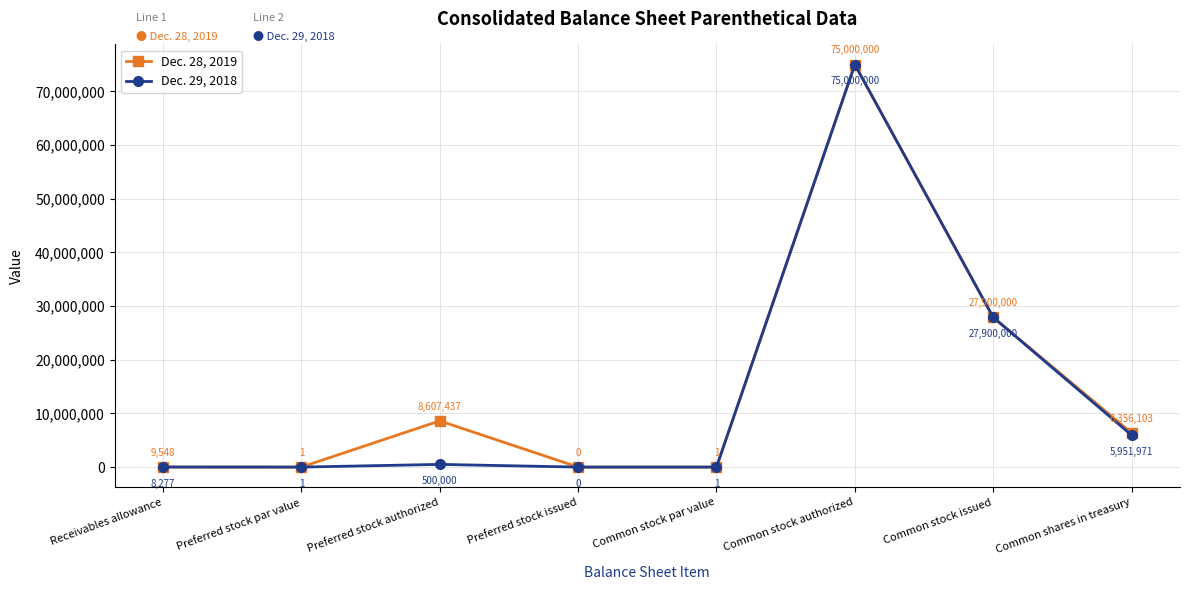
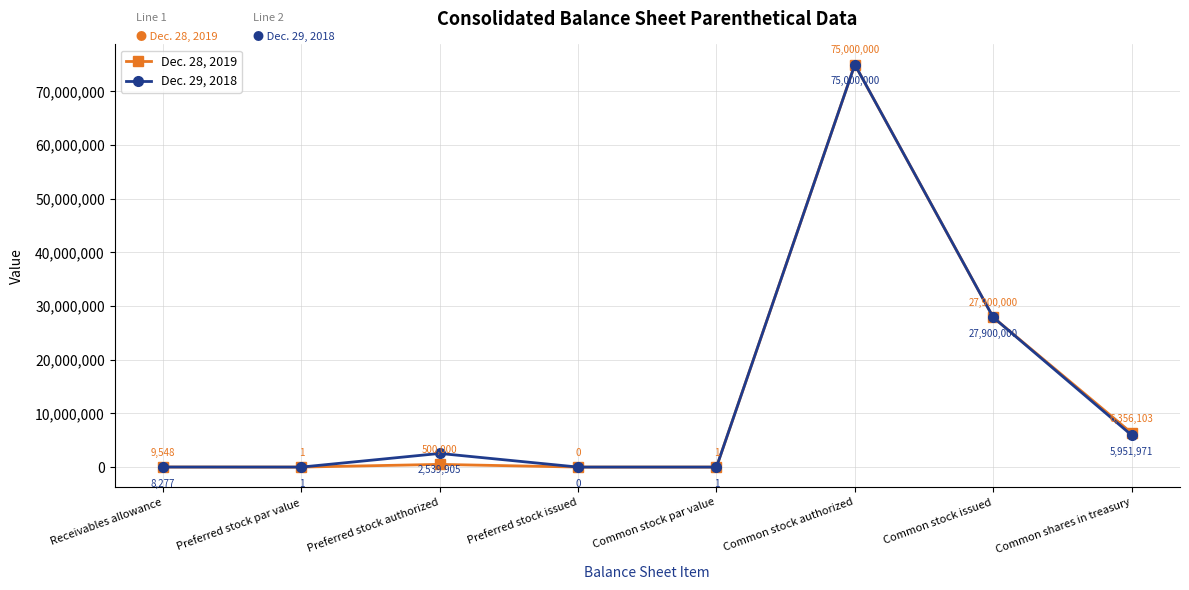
Dec. 28, 2019, Preferred stock authorized: 8,607,437 -> 500,000
Dec. 29, 2018, Preferred stock authorized: 500,000 -> 2,539,905
